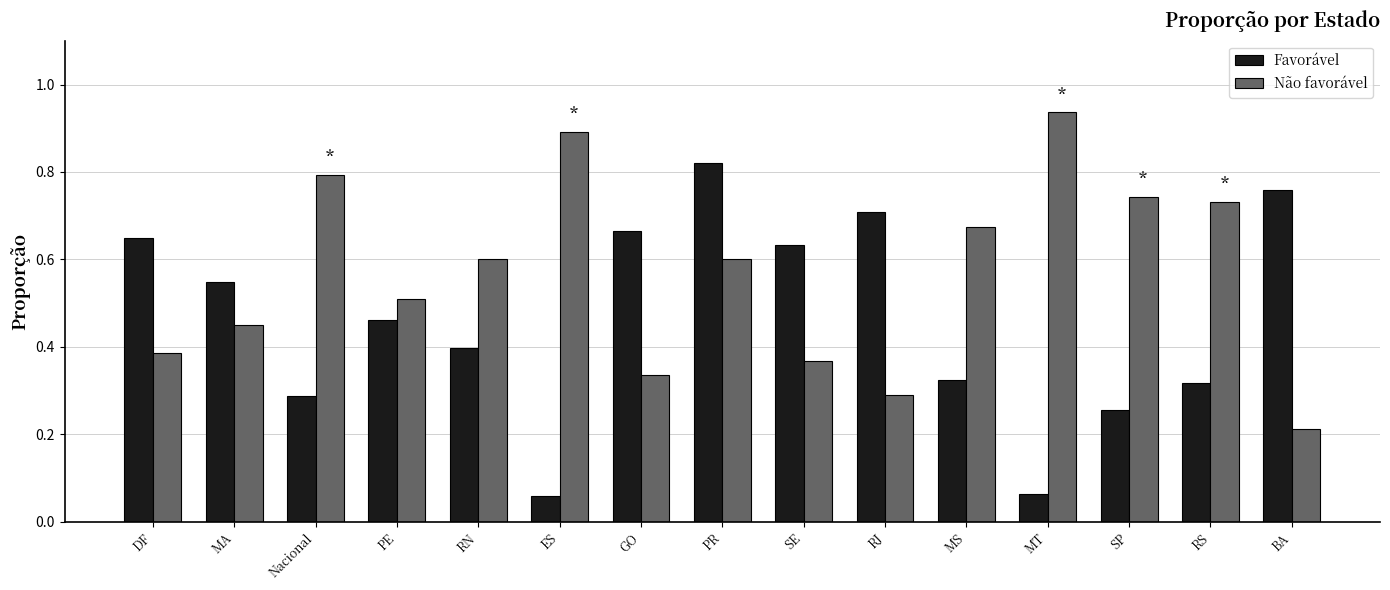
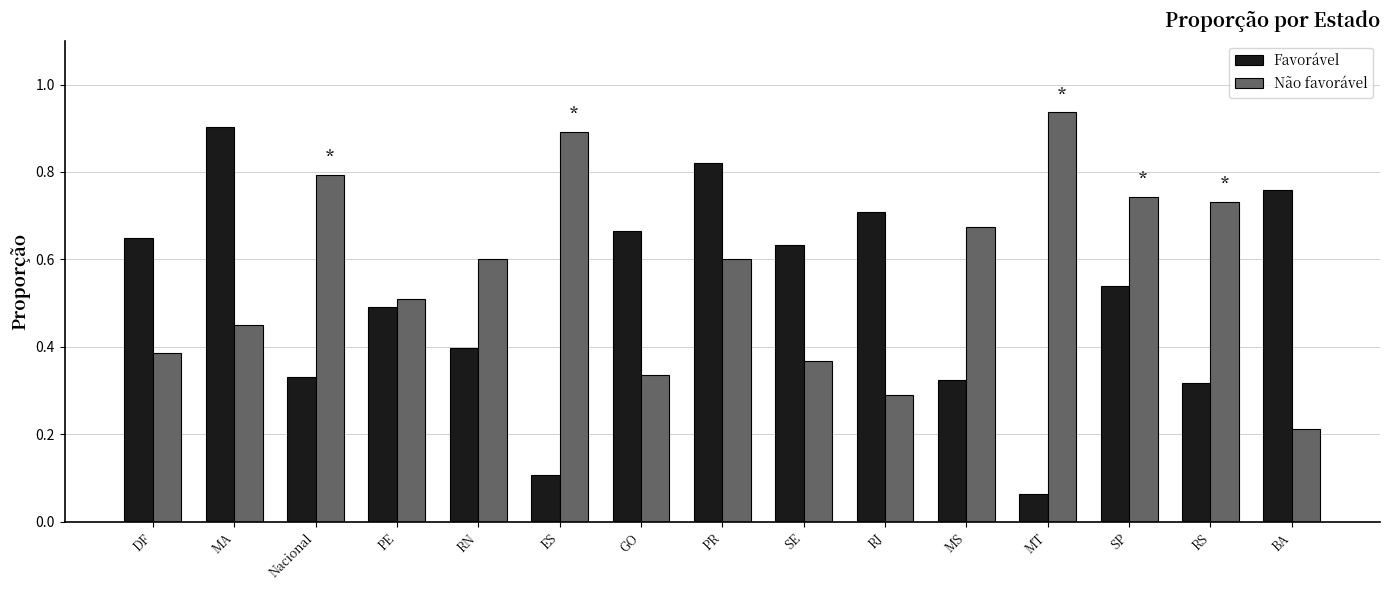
Favorável, MA: 0.55 -> 0.90
Favorável, Nacional: 0.29 -> 0.33
Favorável, PE: 0.46 -> 0.49
Favorável, ES: 0.06 -> 0.11
Favorável, SP: 0.26 -> 0.54
